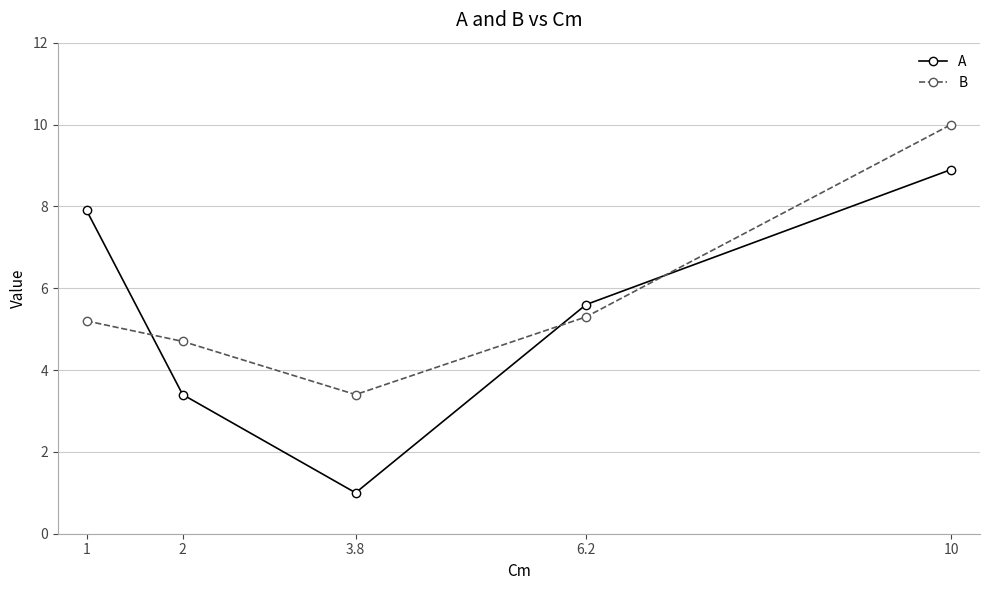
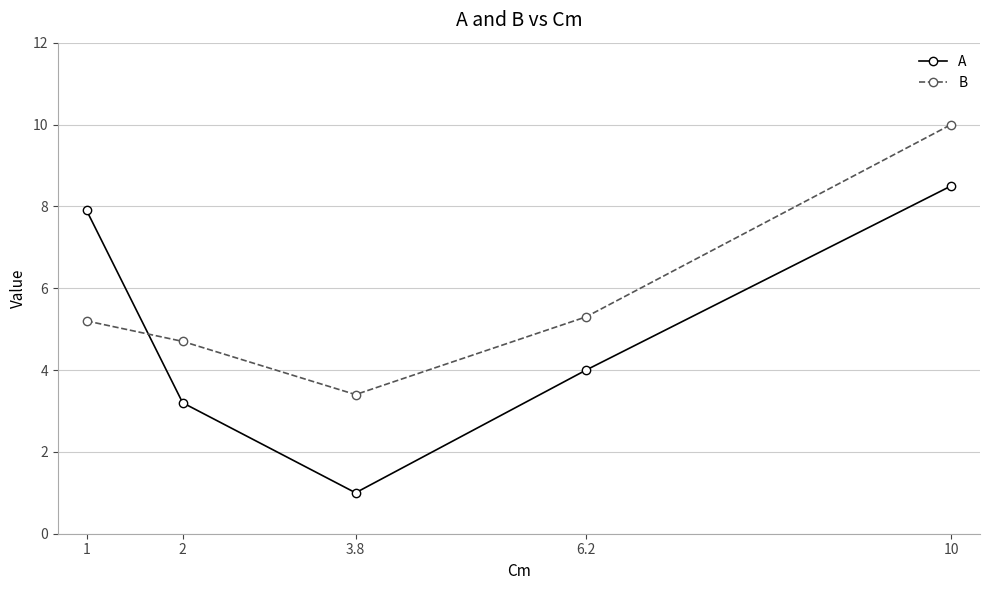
A, 2: 3.4 -> 3.2
A, 6.2: 5.6 -> 4.0
A, 10: 8.9 -> 8.5
